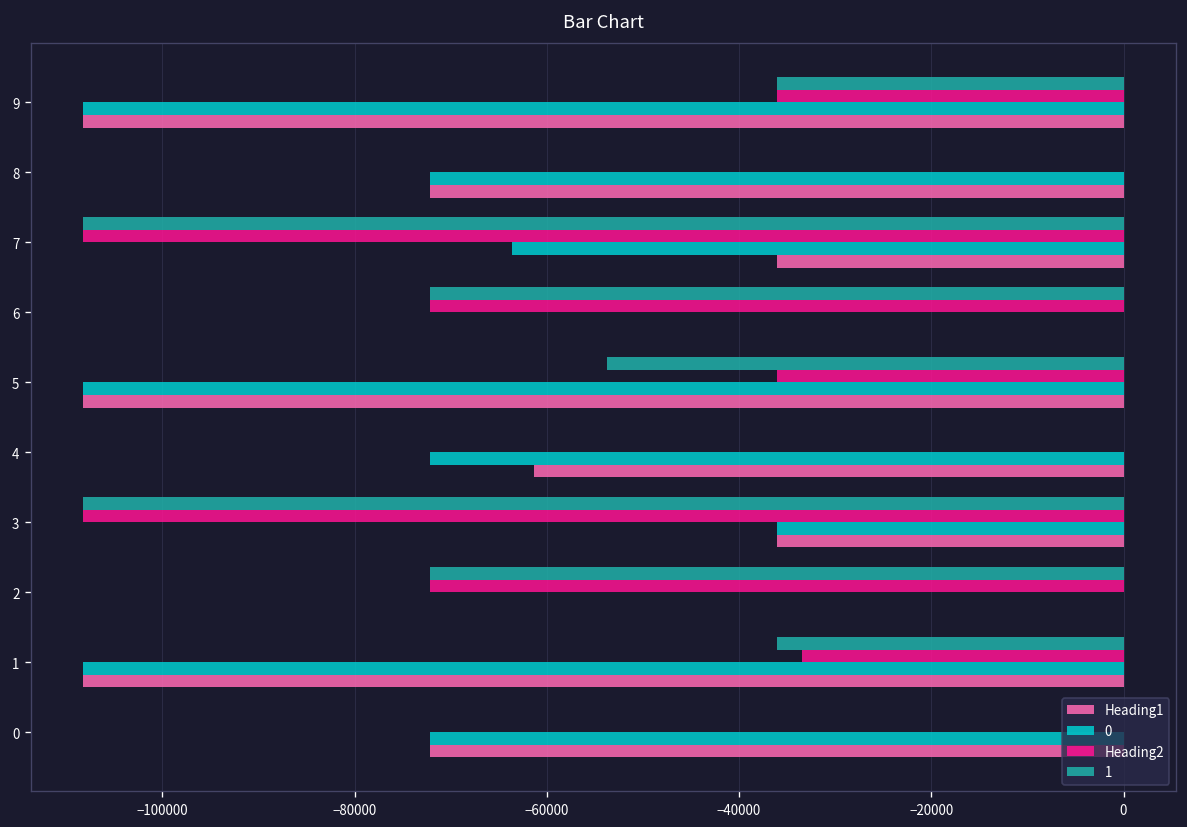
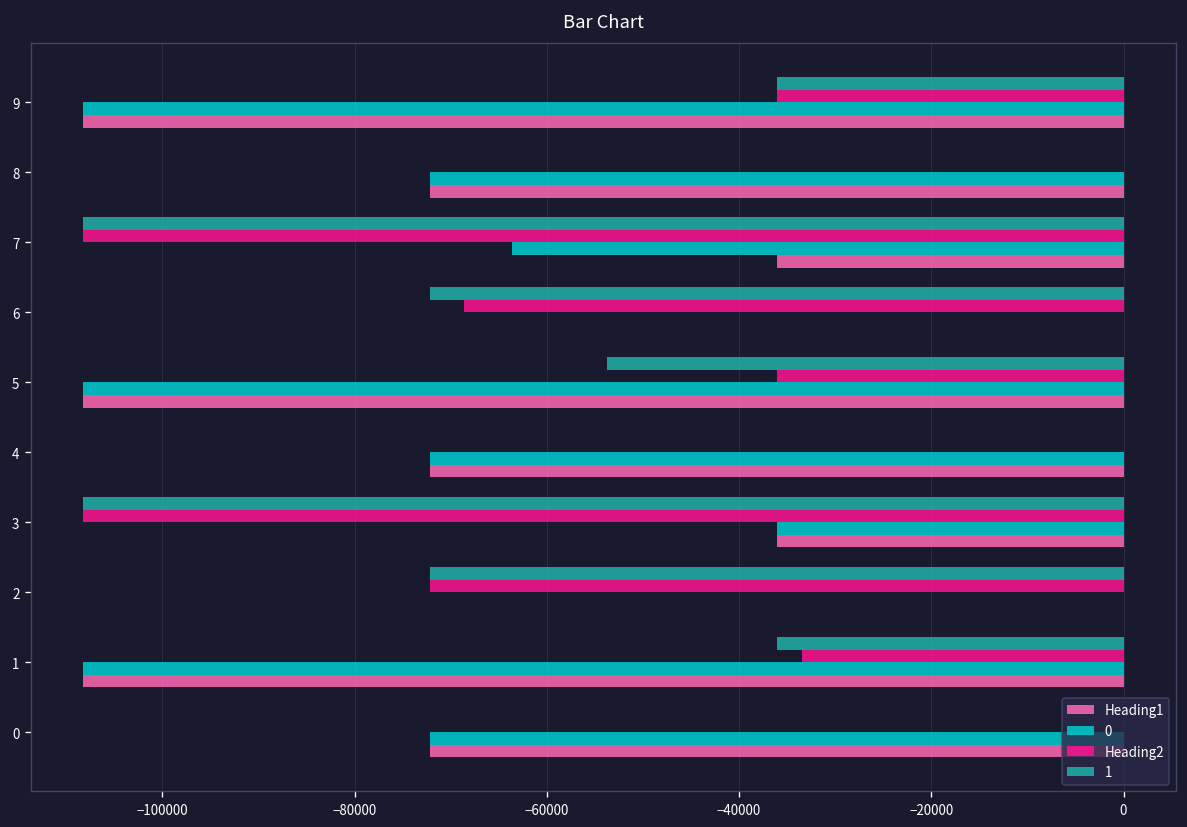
Heading2, 6: -72000 -> -69000
Heading1, 4: -61000 -> -72000
